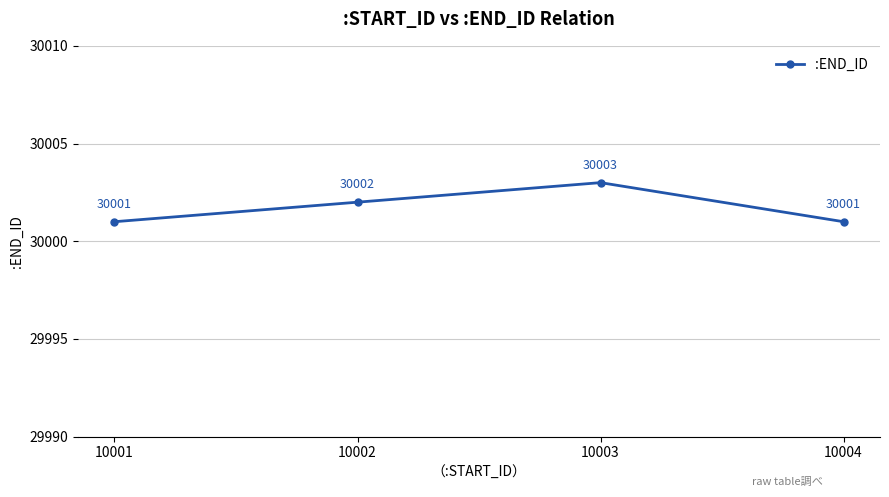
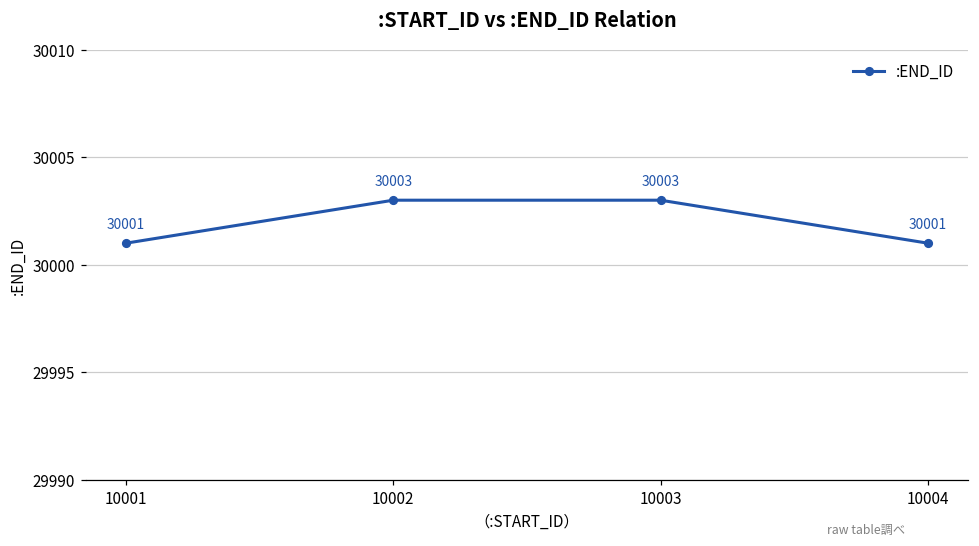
10002: 30002 -> 30003
